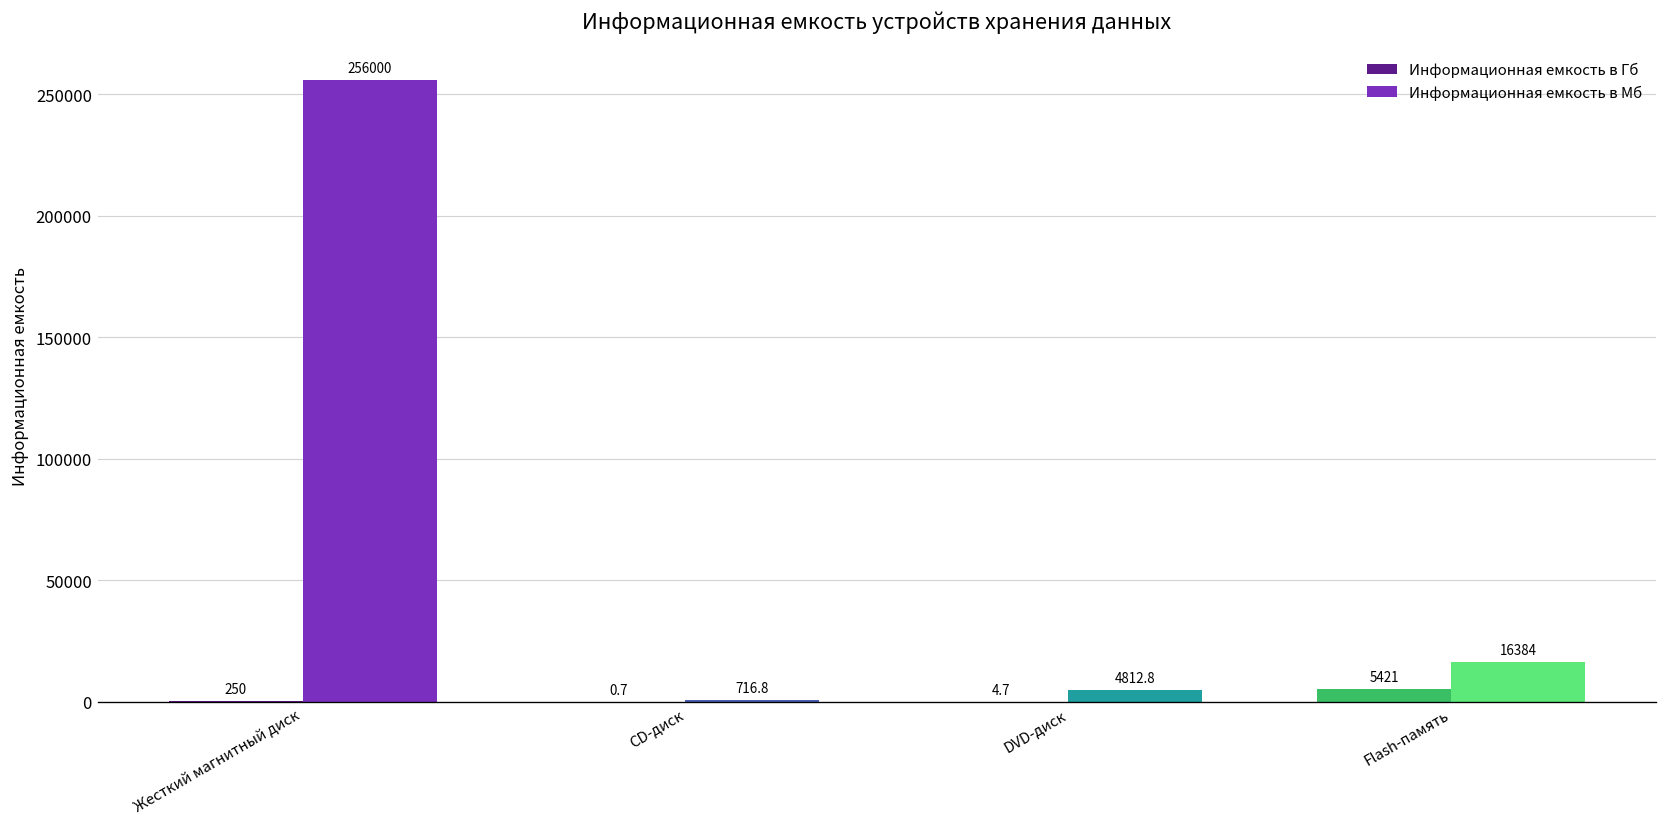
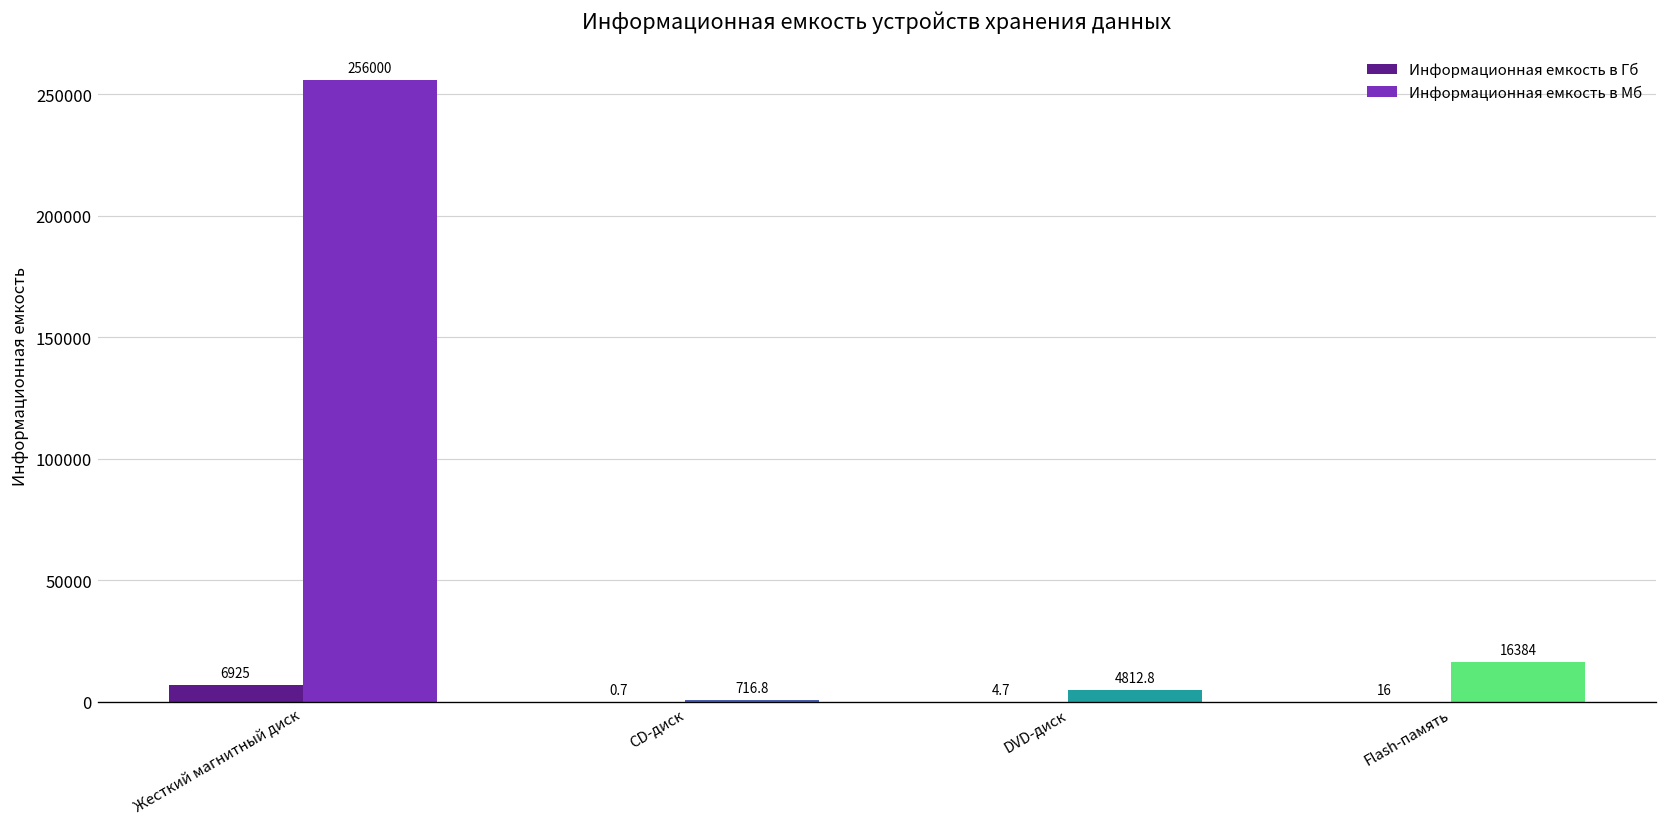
Информационная емкость в Гб, Жесткий магнитный диск: 250 -> 6925
Информационная емкость в Гб, Flash-память: 5421 -> 16
